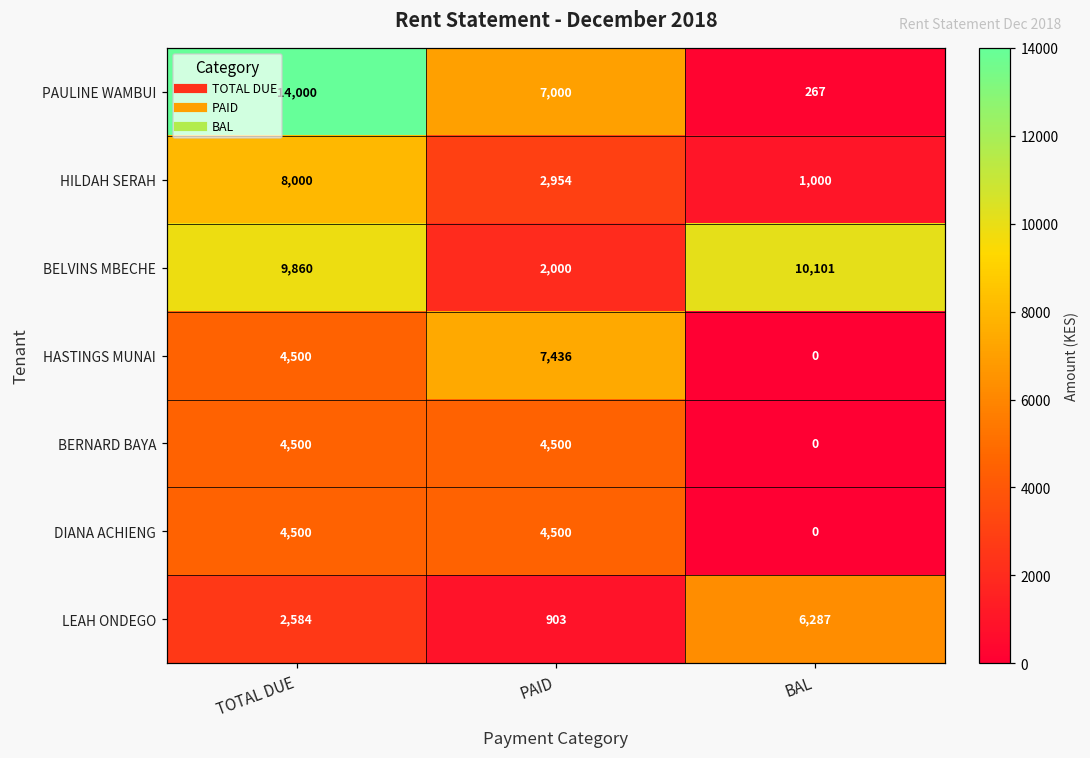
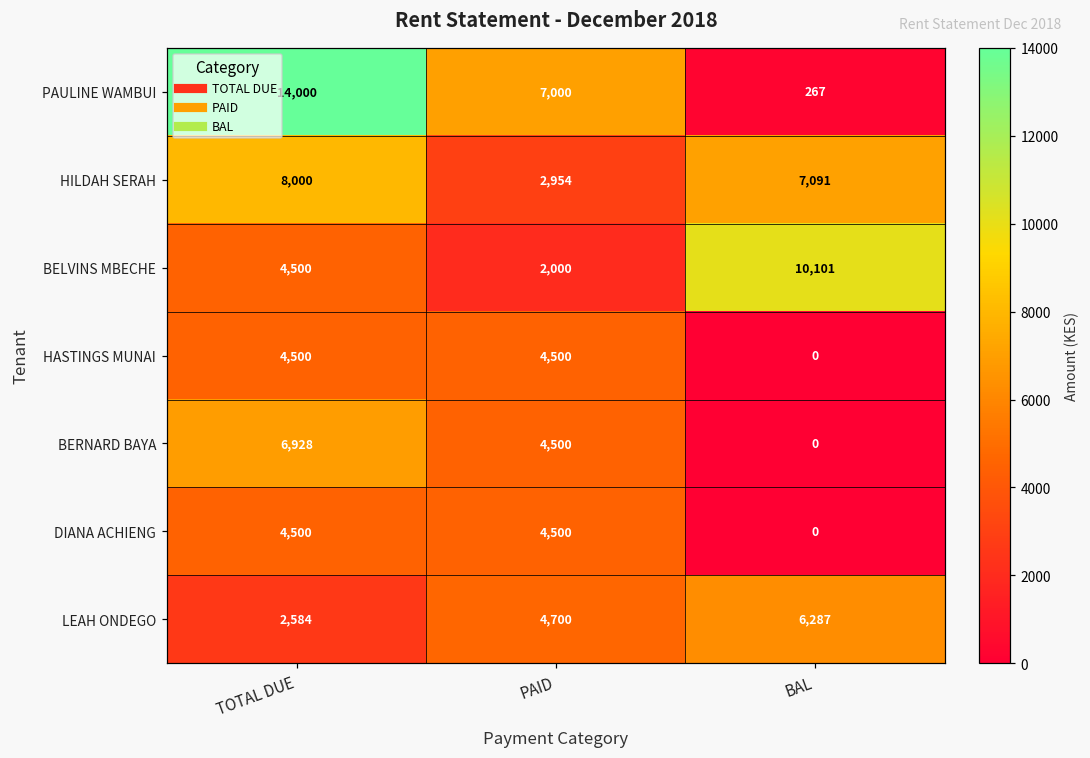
HILDAH SERAH, BAL: 1,000 -> 7,091
BELVINS MBECHE, TOTAL DUE: 9,860 -> 4,500
HASTINGS MUNAI, PAID: 7,436 -> 4,500
BERNARD BAYA, TOTAL DUE: 4,500 -> 6,928
LEAH ONDEGO, PAID: 903 -> 4,700
